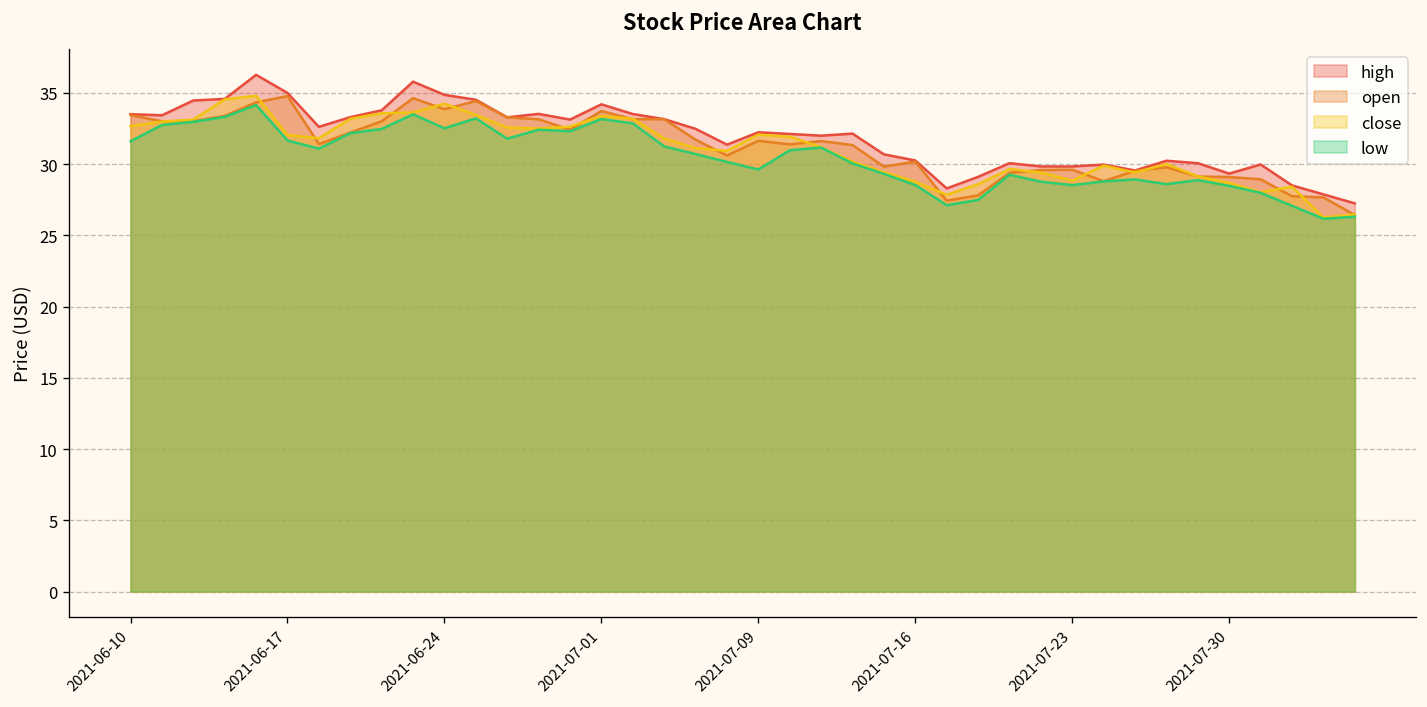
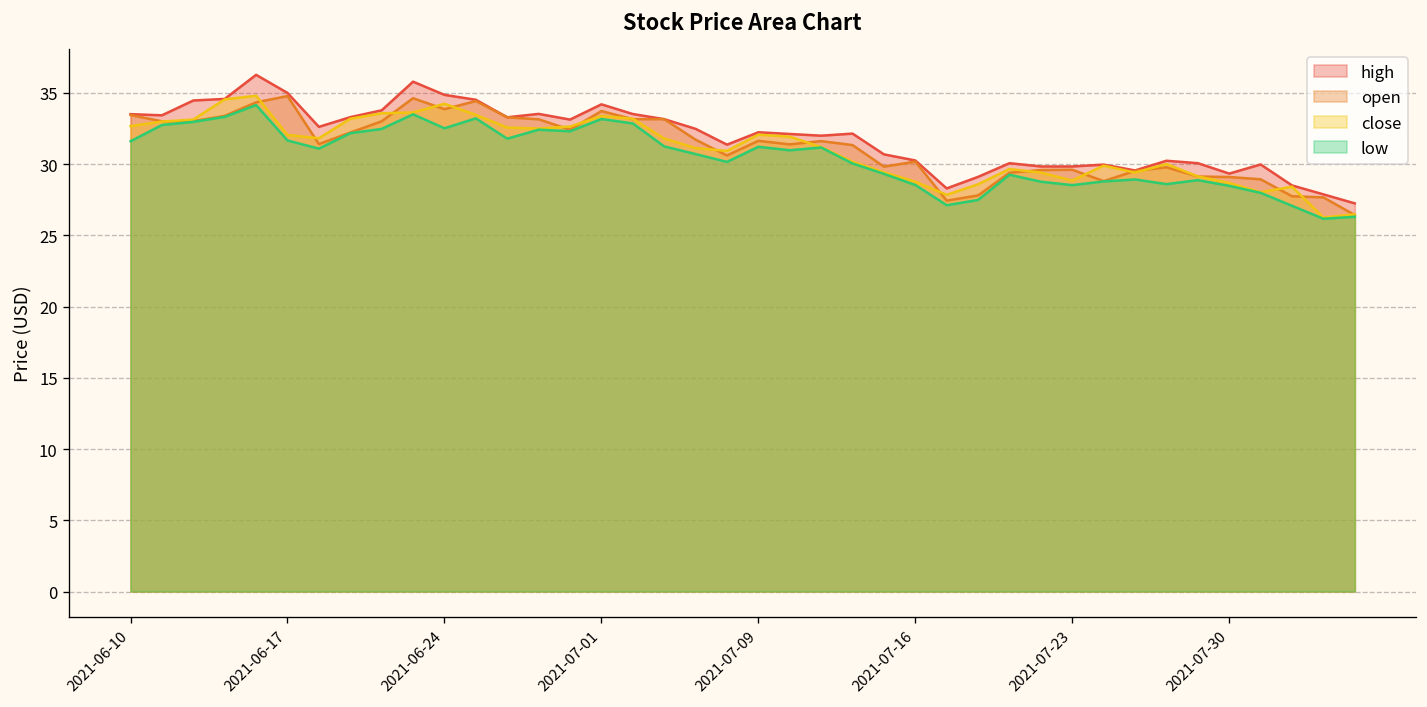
low, 2021-07-09: 29.6 -> 31.2
